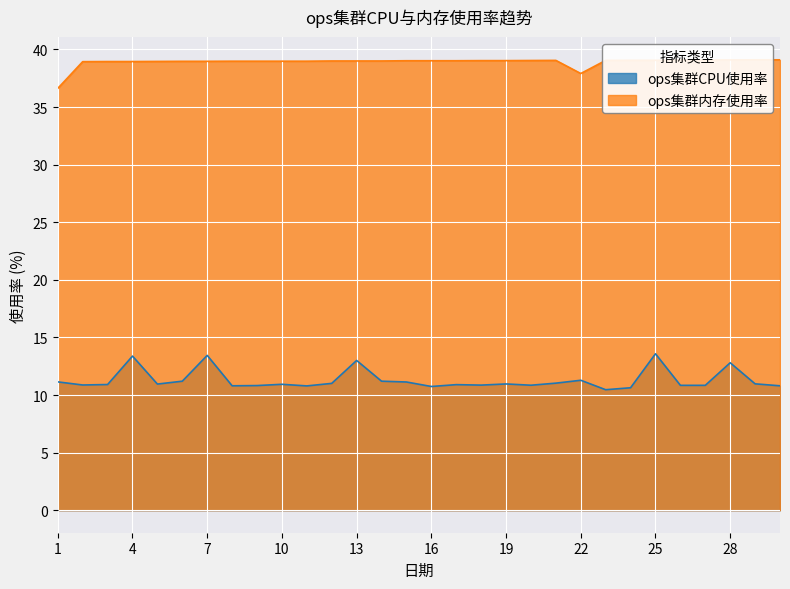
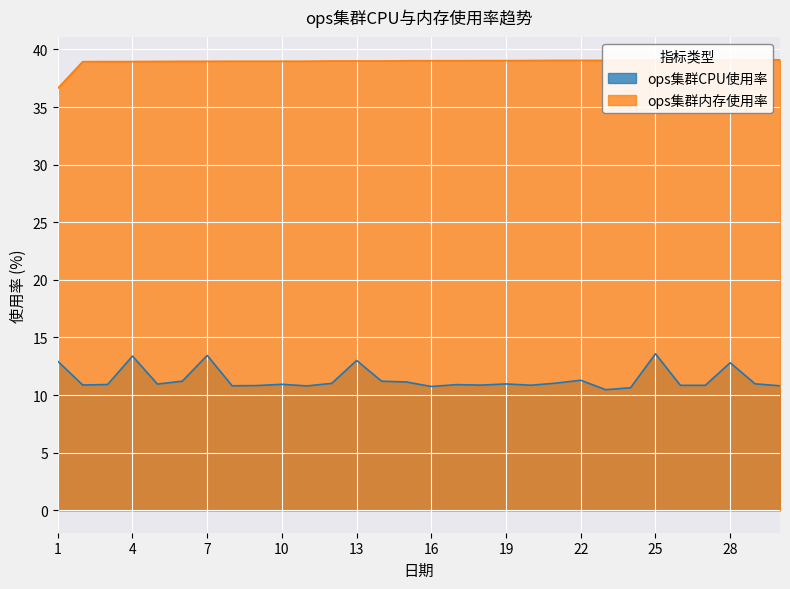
ops集群CPU使用率, 1: 11.1 -> 12.9
ops集群内存使用率, 22: 37.9 -> 39.1
